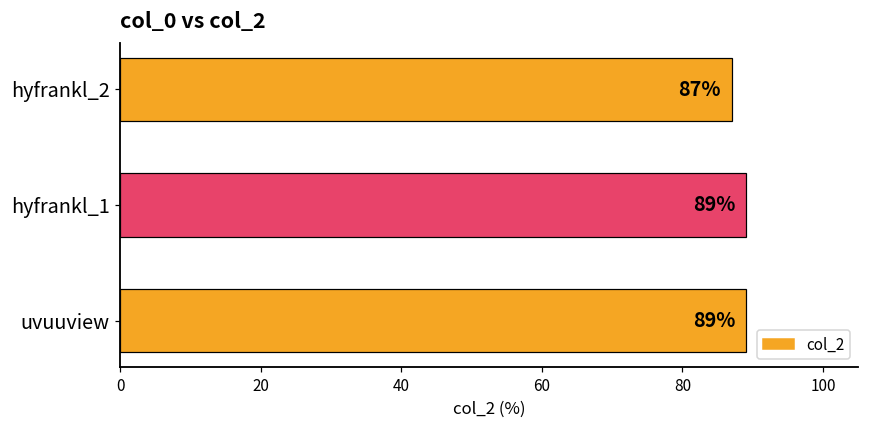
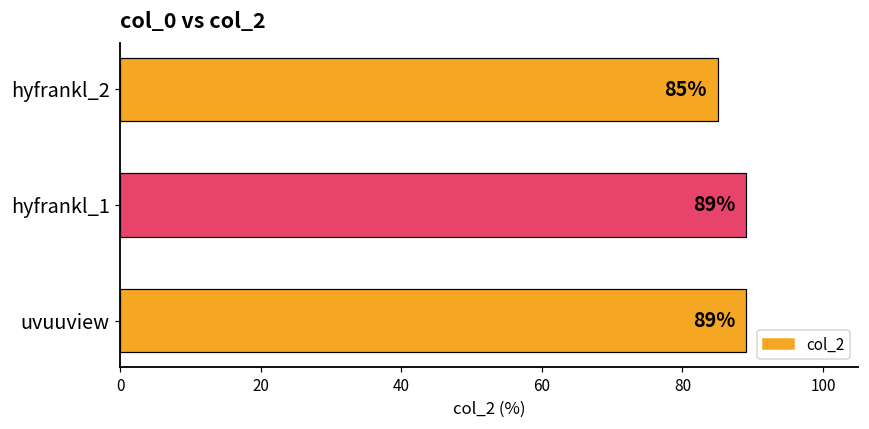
hyfrankl_2: 87% -> 85%
